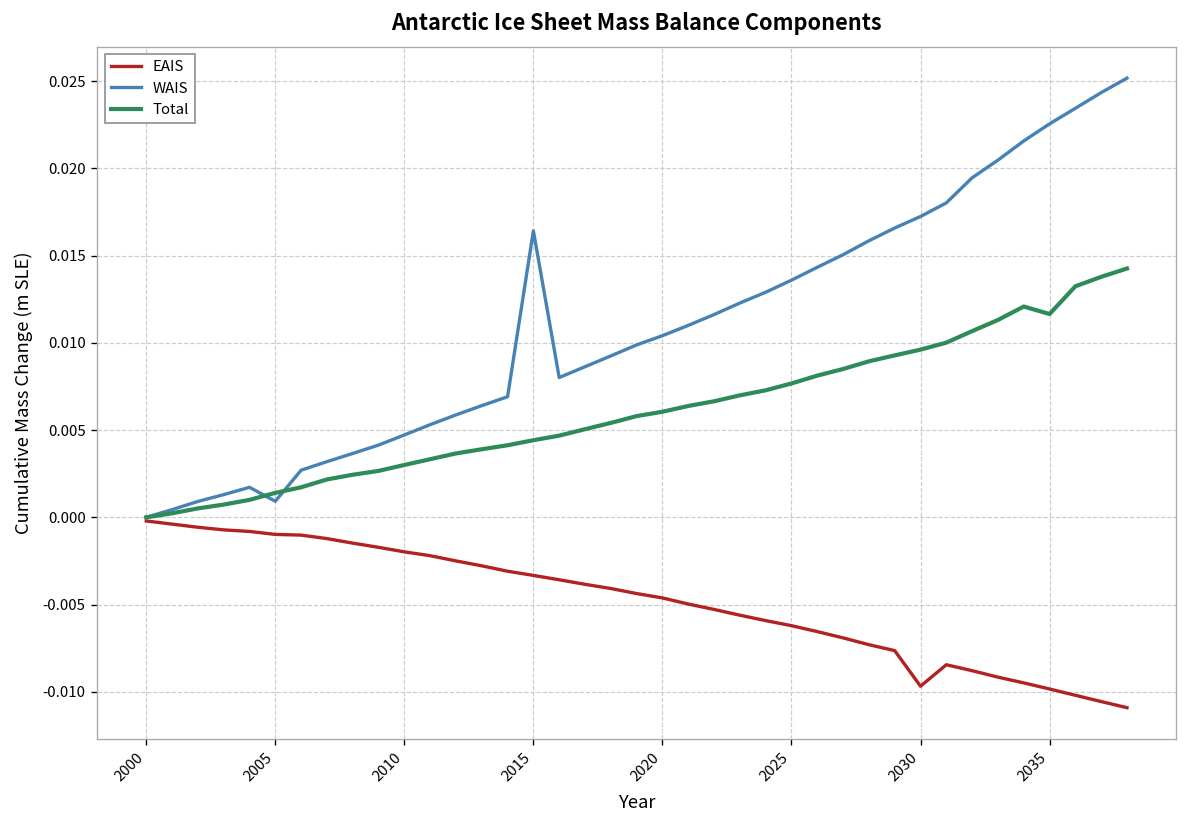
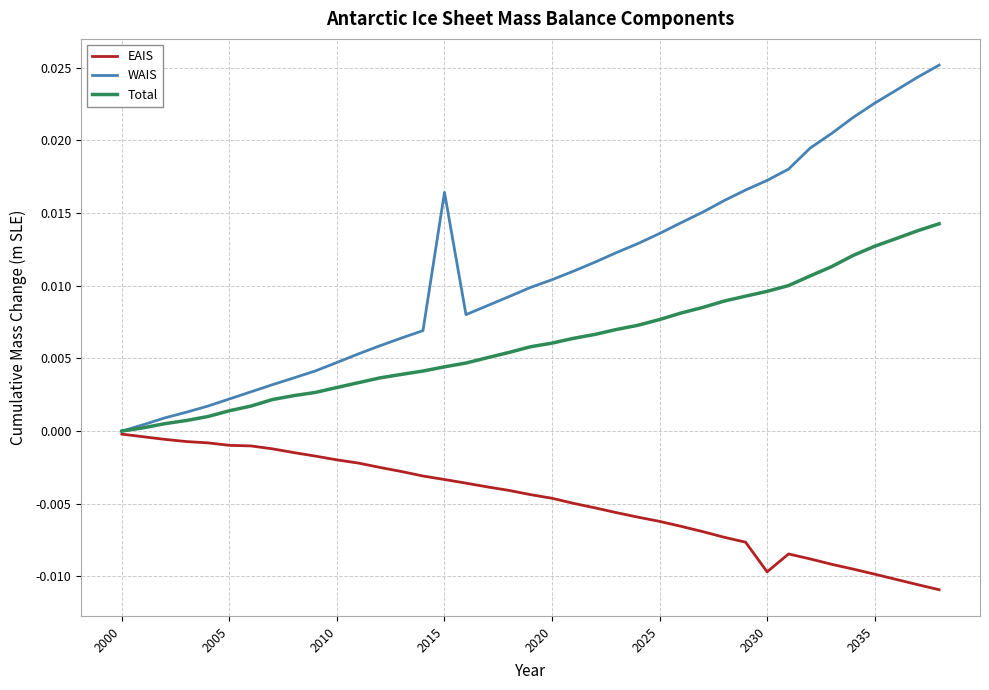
WAIS, 2005: 0.0009 -> 0.0022
Total, 2035: 0.0117 -> 0.0127
